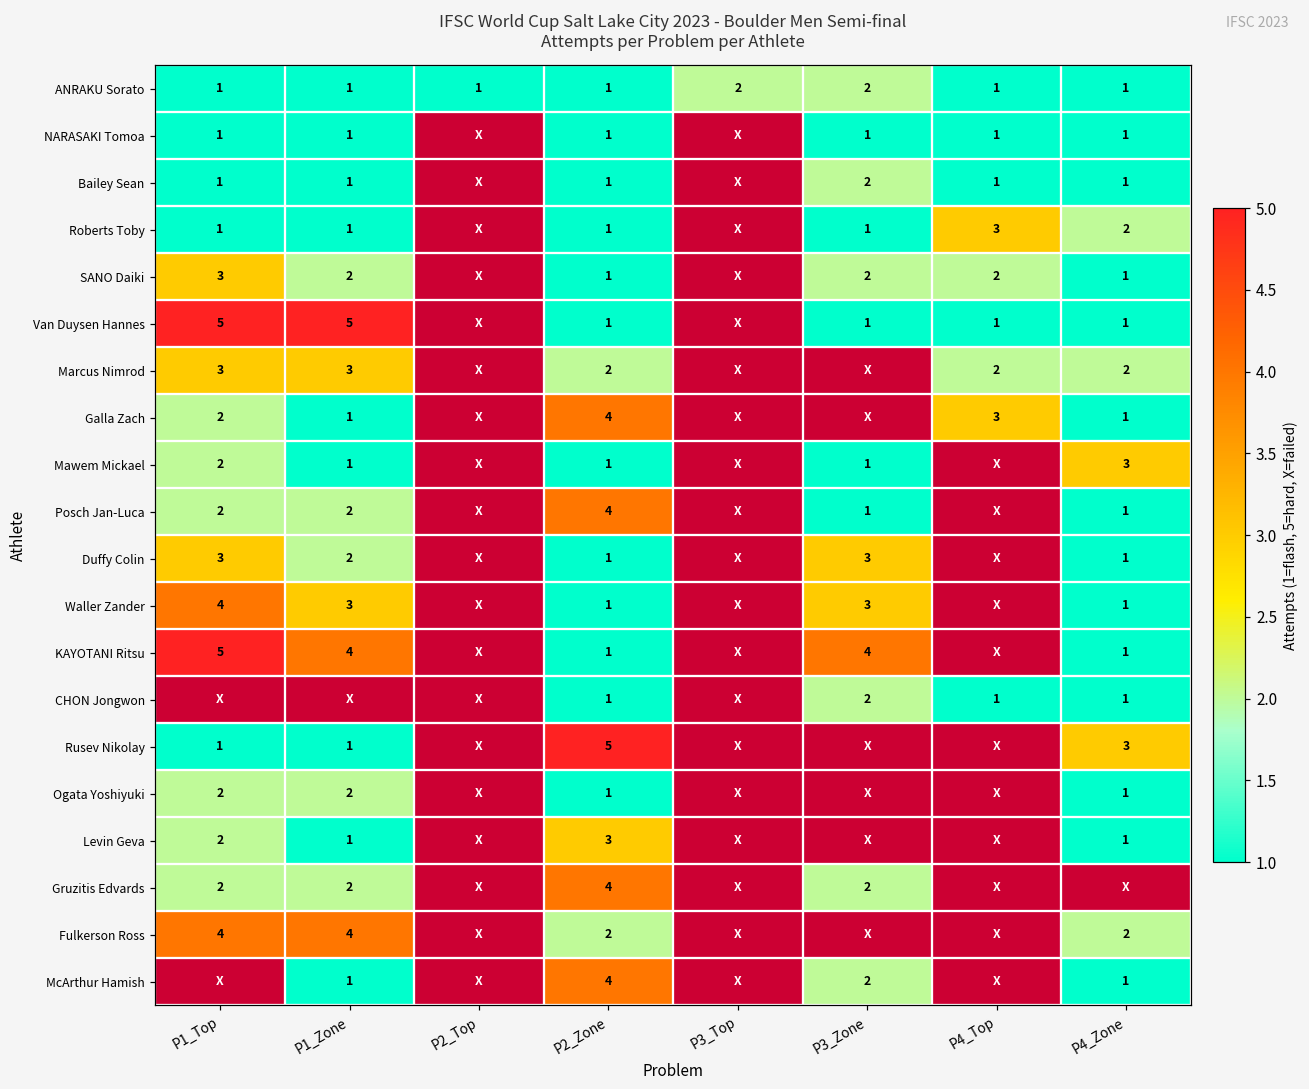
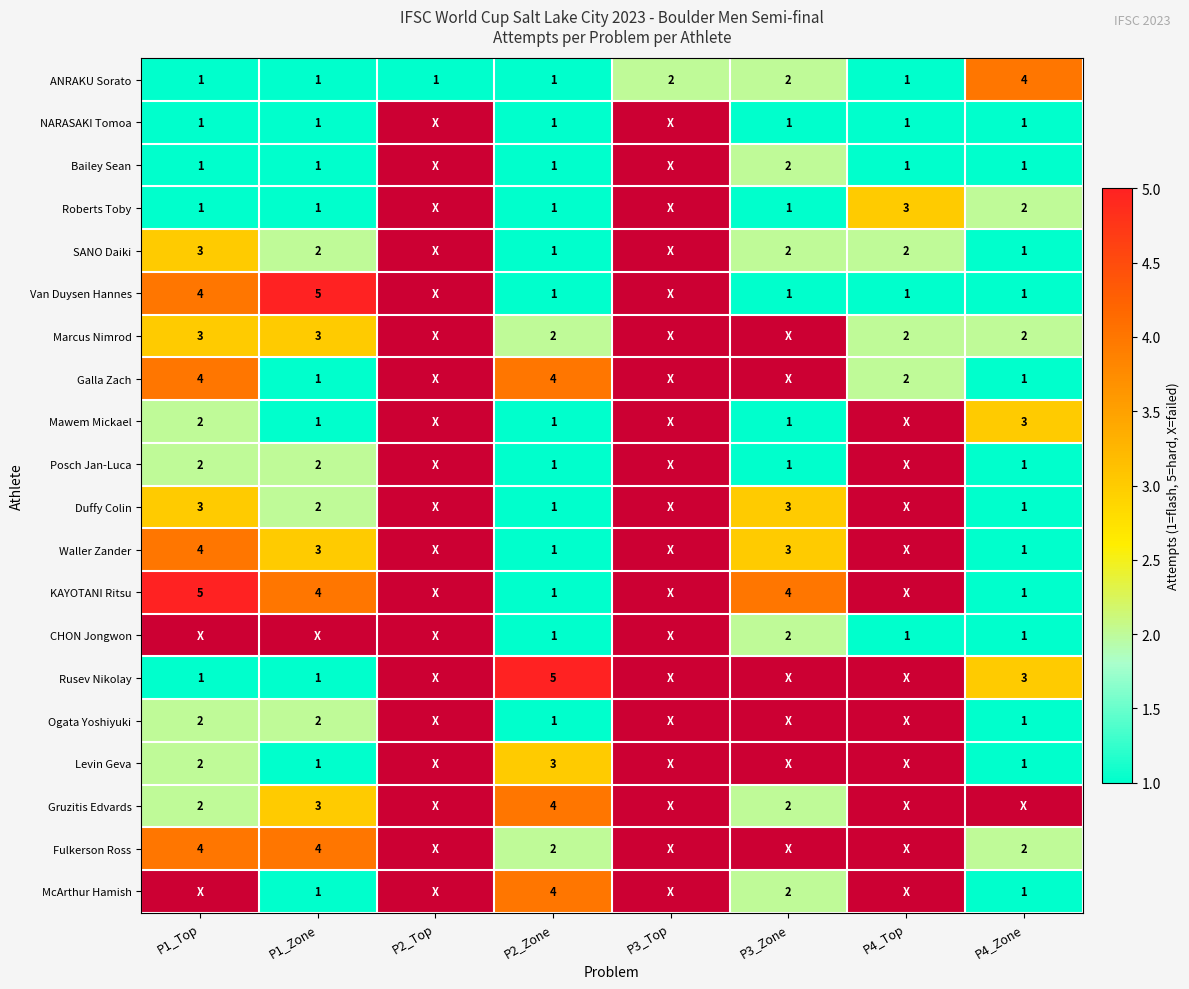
ANRAKU Sorato, P4_Zone: 1 -> 4
Van Duysen Hannes, P1_Top: 5 -> 4
Galla Zach, P1_Top: 2 -> 4
Galla Zach, P4_Top: 3 -> 2
Posch Jan-Luca, P2_Zone: 4 -> 1
Gruzitis Edvards, P1_Zone: 2 -> 3
